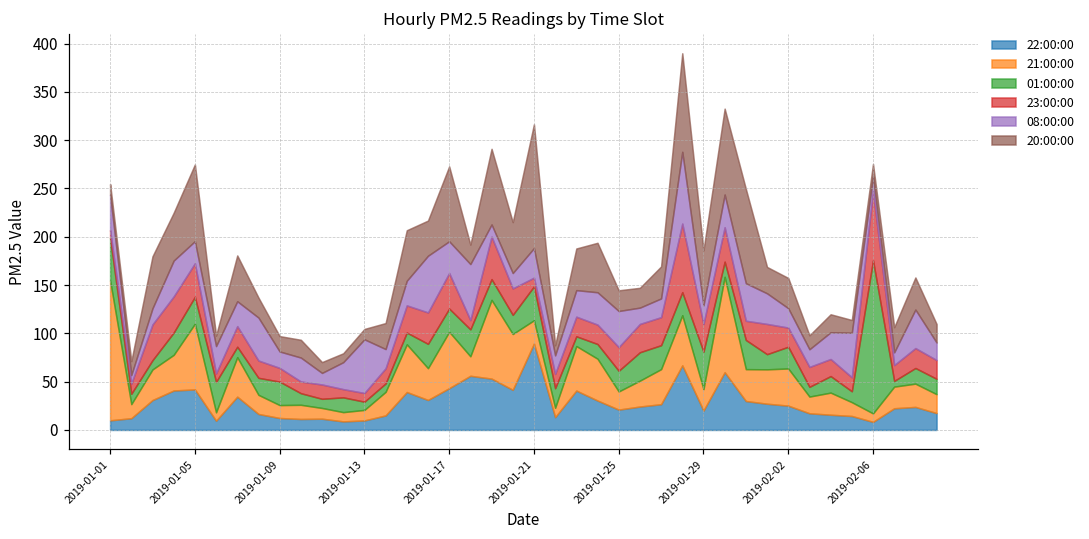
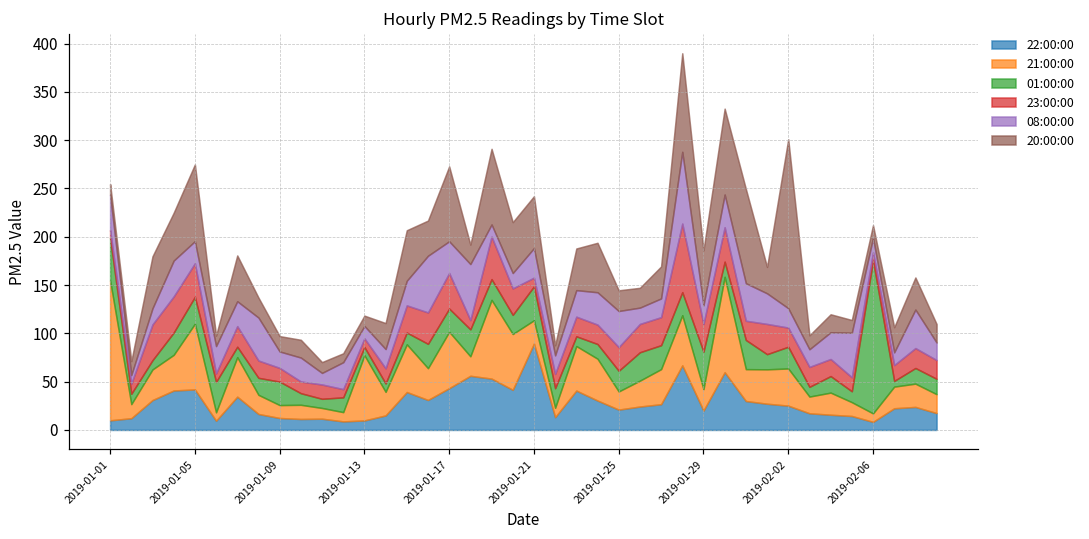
21:00:00, 2019-01-13: 10 -> 70
08:00:00, 2019-01-13: 60 -> 10
20:00:00, 2019-01-21: 130 -> 50
20:00:00, 2019-02-02: 30 -> 170
23:00:00, 2019-02-06: 70 -> 10
